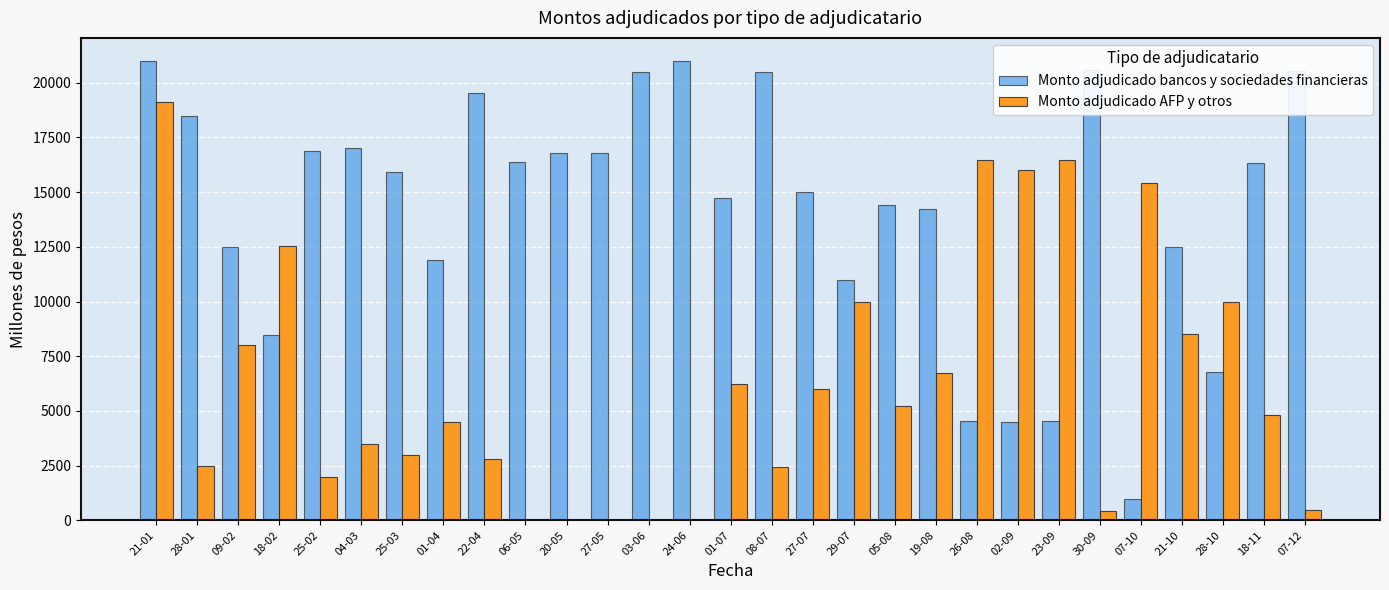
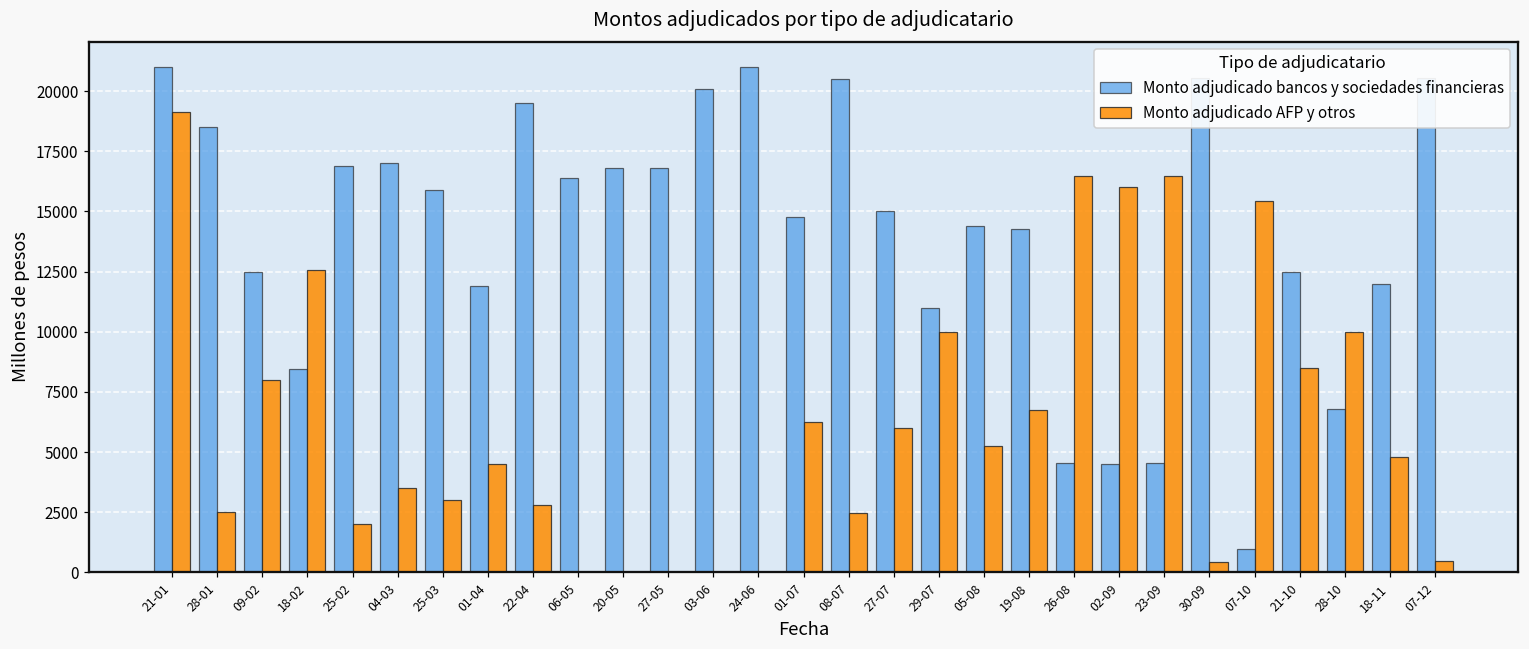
Monto adjudicado bancos y sociedades financieras, 03-06: 20500 -> 20100
Monto adjudicado bancos y sociedades financieras, 18-11: 16300 -> 12000
